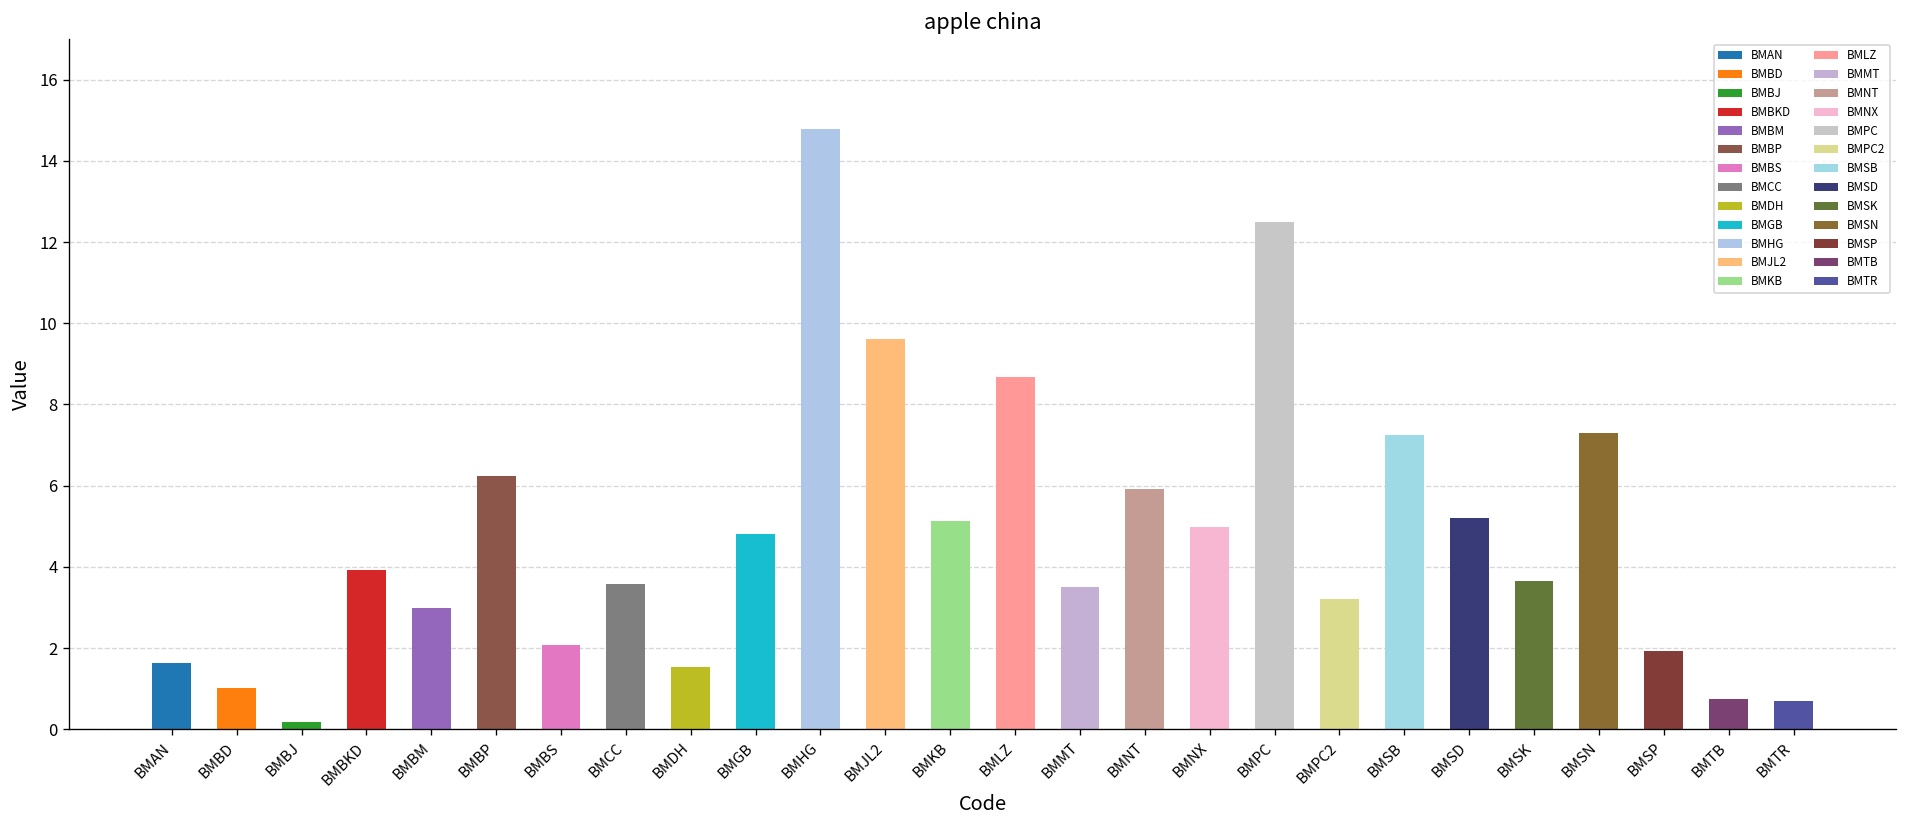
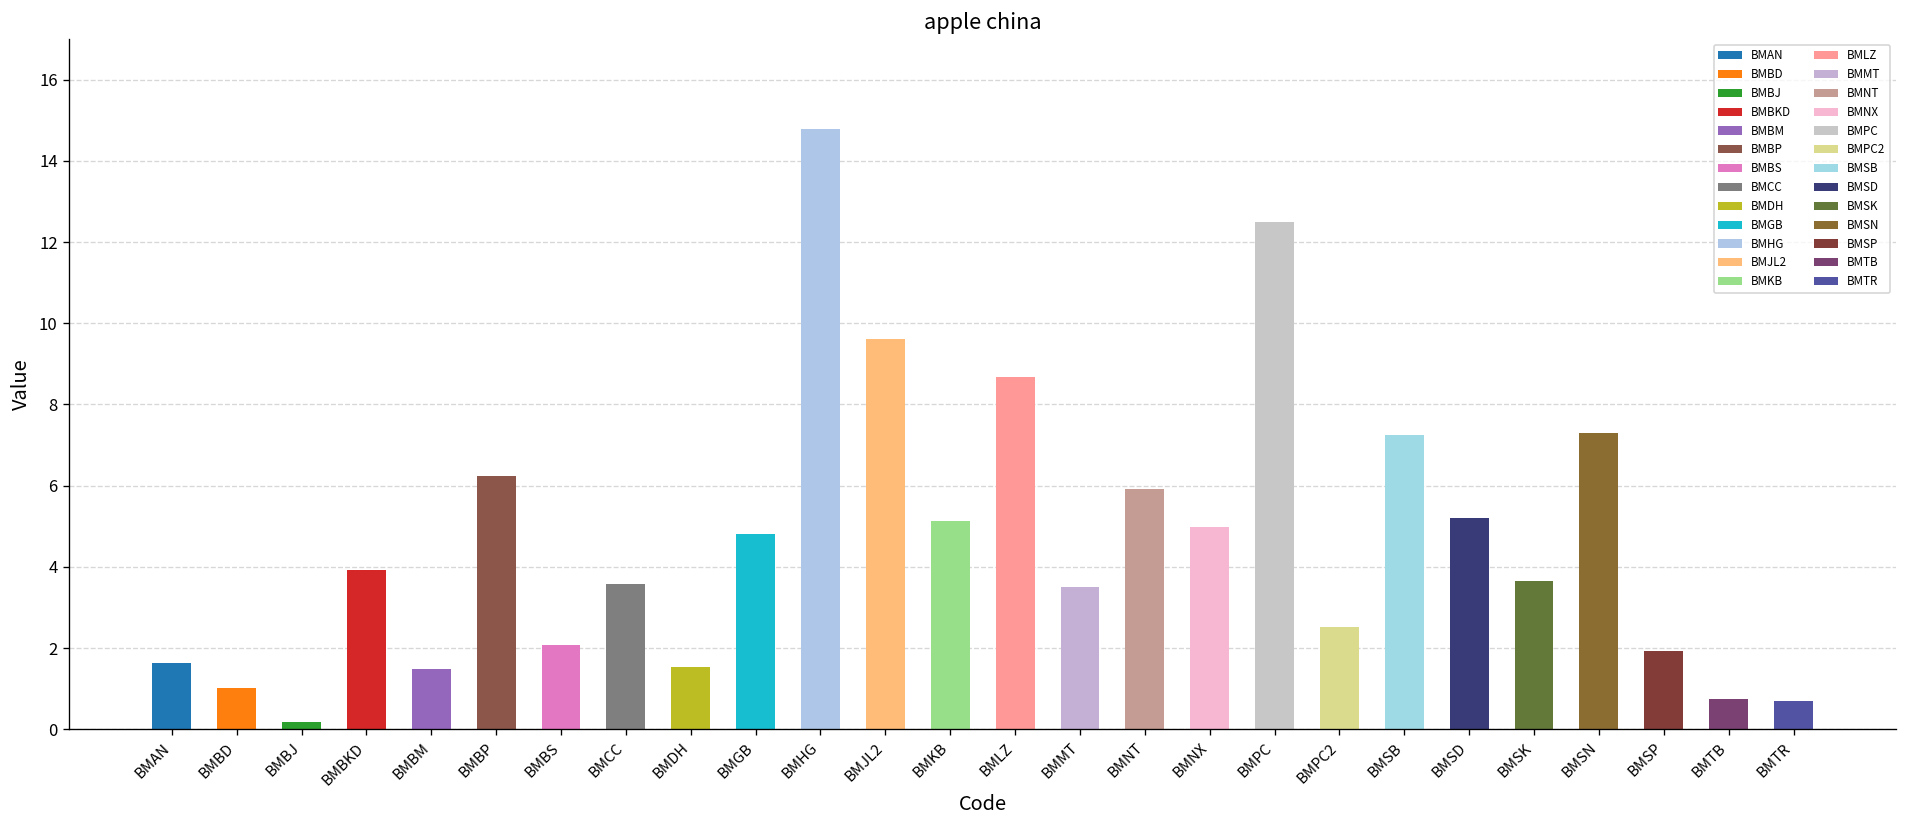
BMBM: 3.0 -> 1.5
BMPC2: 3.2 -> 2.5
